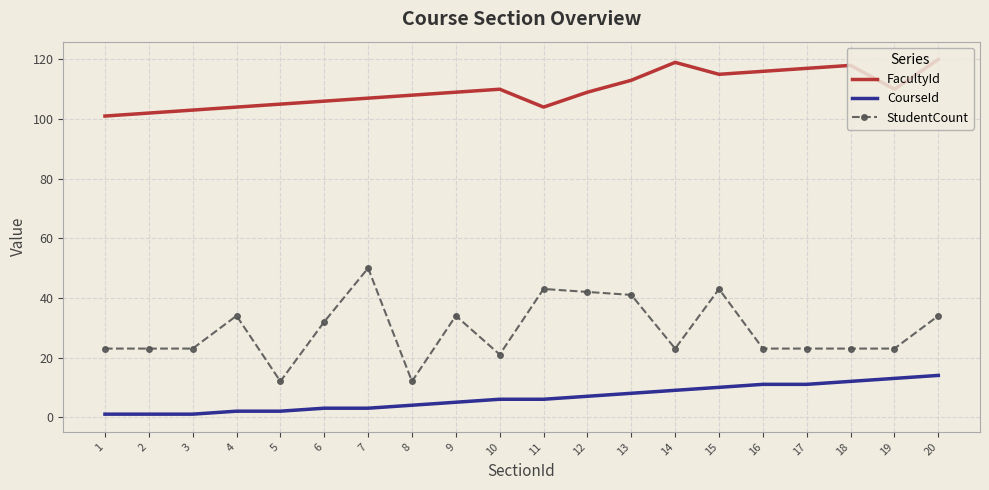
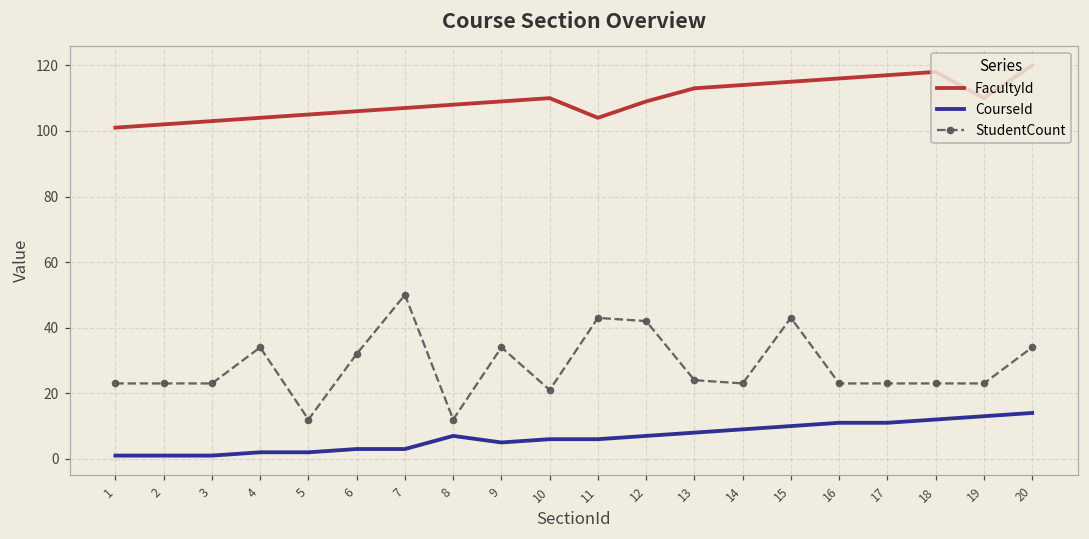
CourseId, 8: 4 -> 7
StudentCount, 13: 41 -> 24
FacultyId, 14: 119 -> 114
